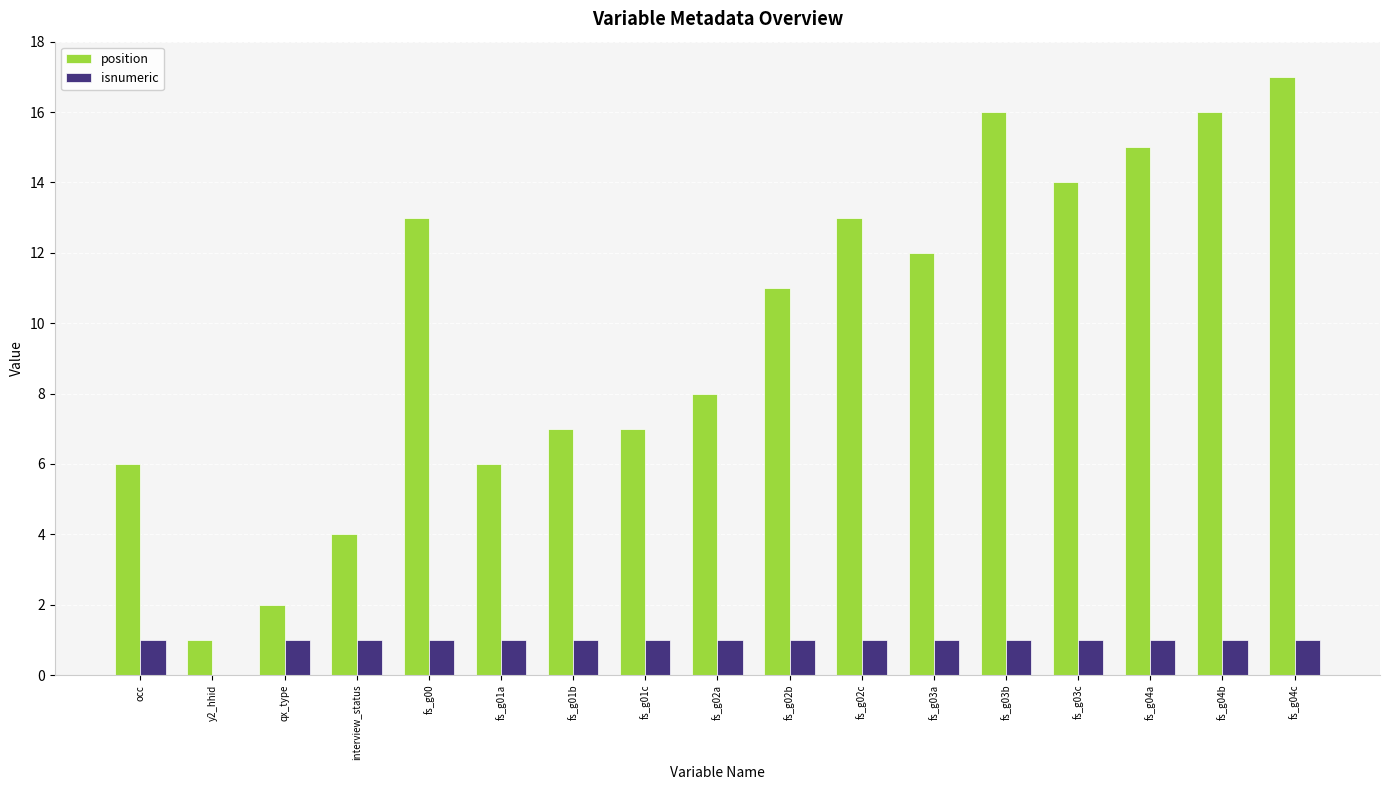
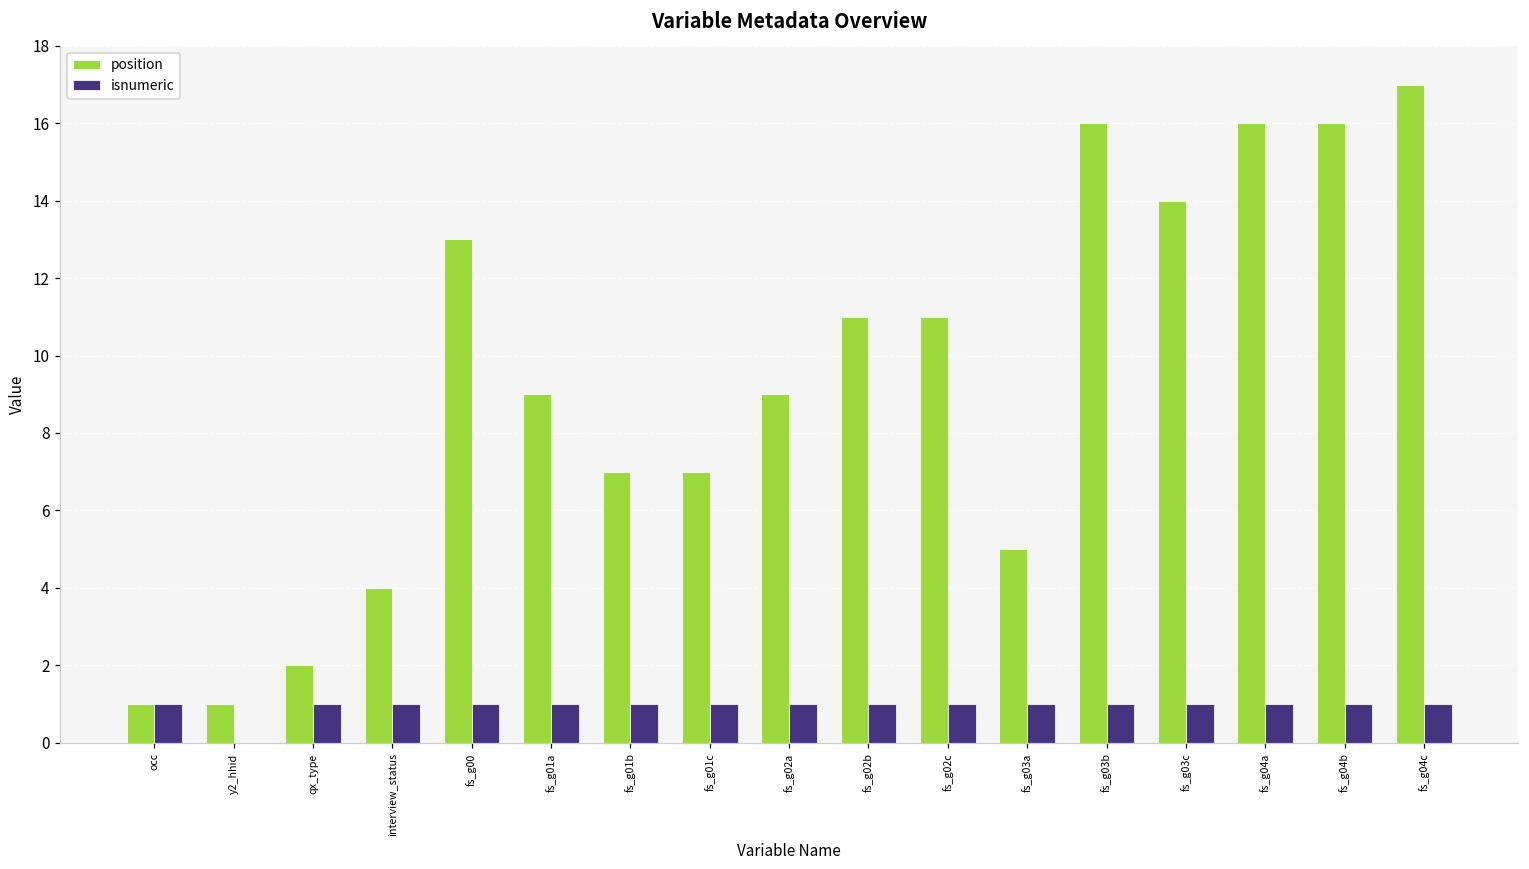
position, occ: 6 -> 1
position, fs_g01a: 6 -> 9
position, fs_g02a: 8 -> 9
position, fs_g02c: 13 -> 11
position, fs_g03a: 12 -> 5
position, fs_g04a: 15 -> 16
